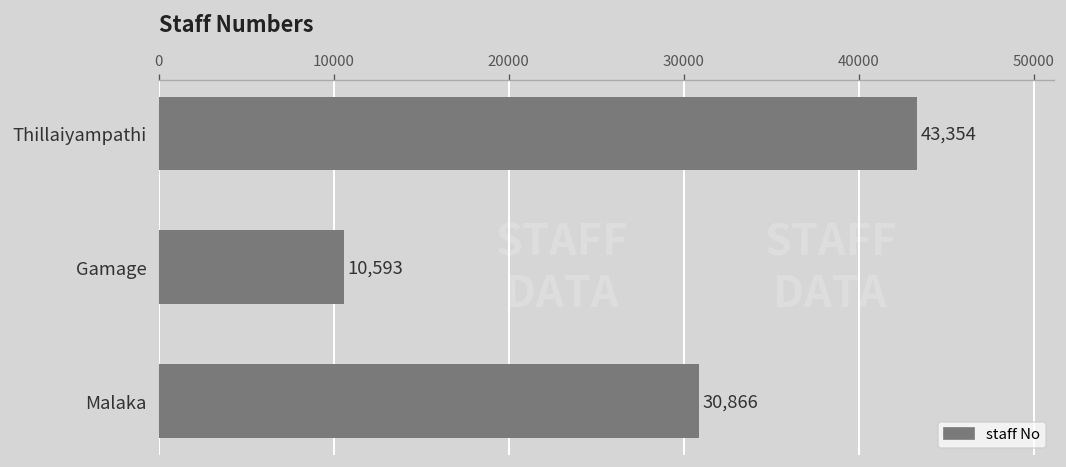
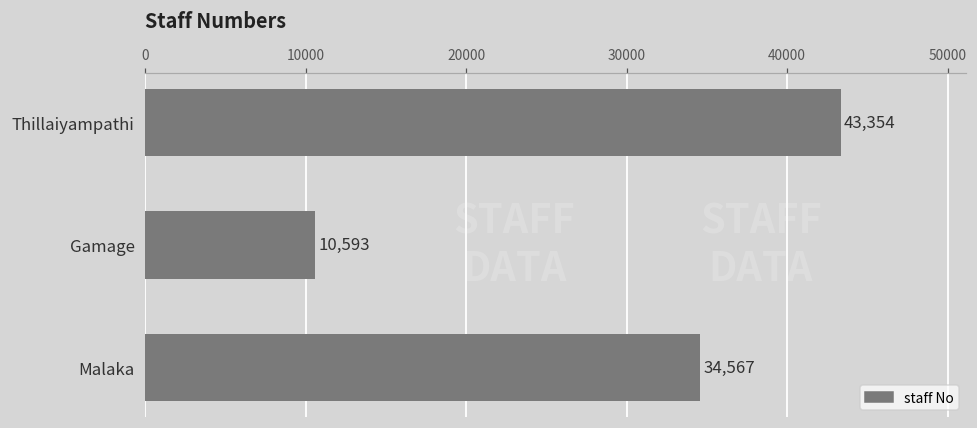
Malaka: 30,866 -> 34,567
